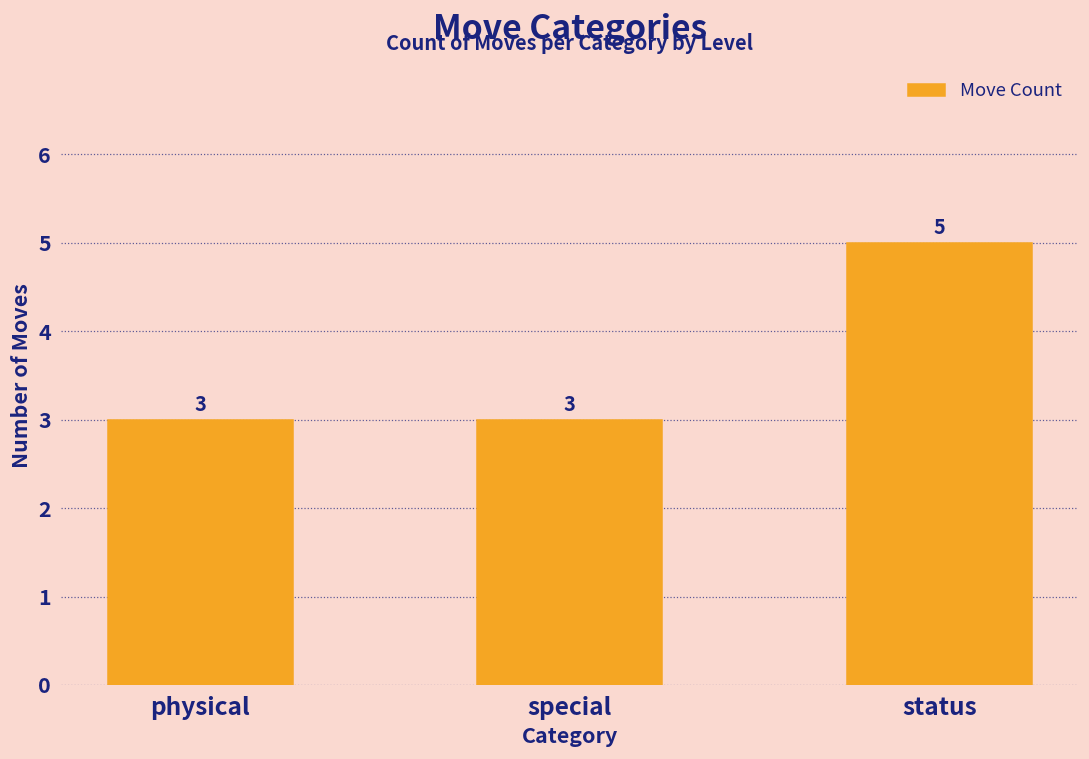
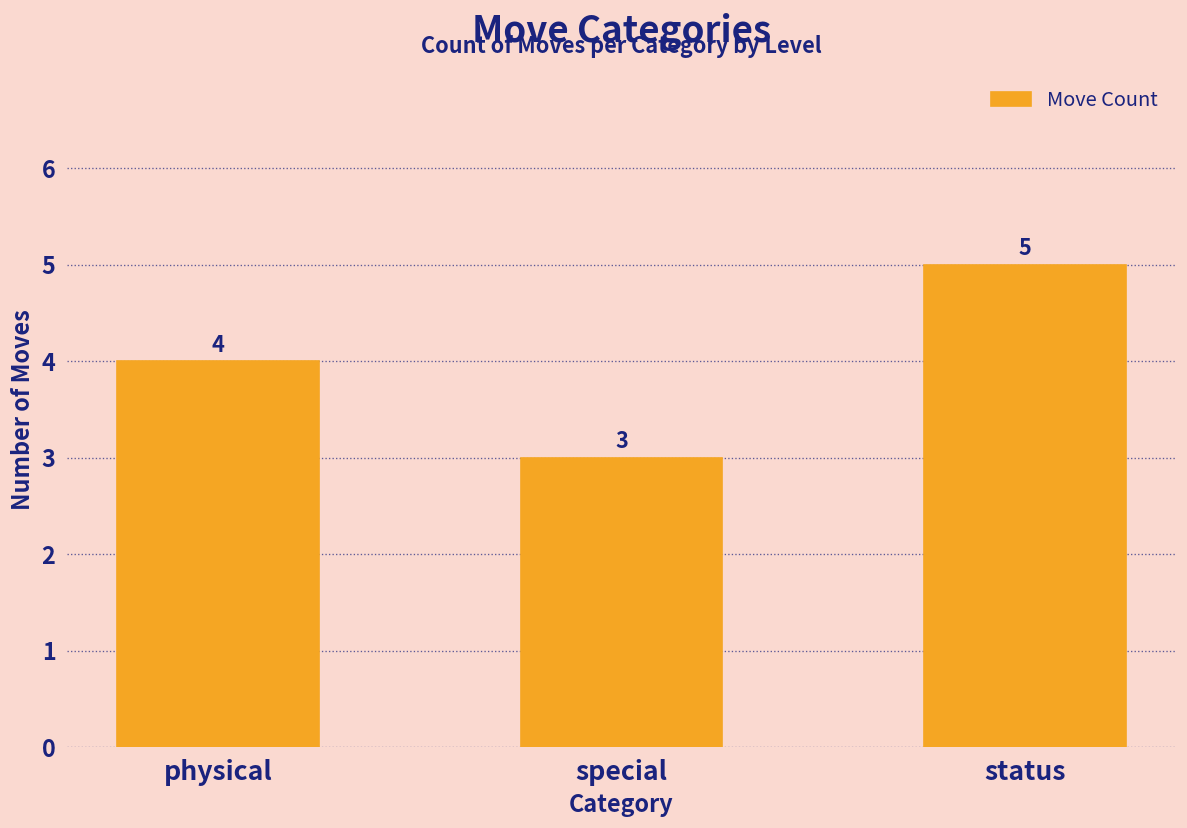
physical: 3 -> 4
